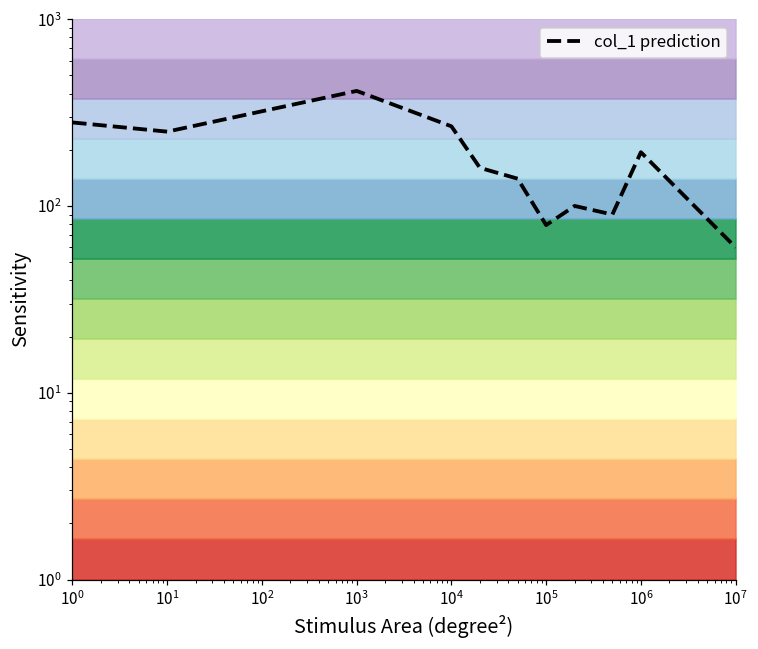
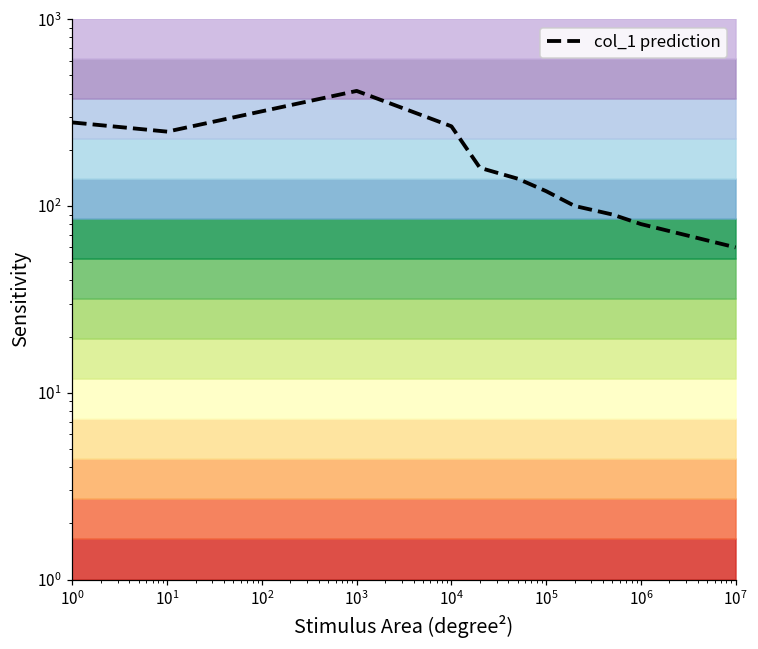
col_1 prediction, 10^5: 80 -> 120
col_1 prediction, 10^6: 190 -> 80
